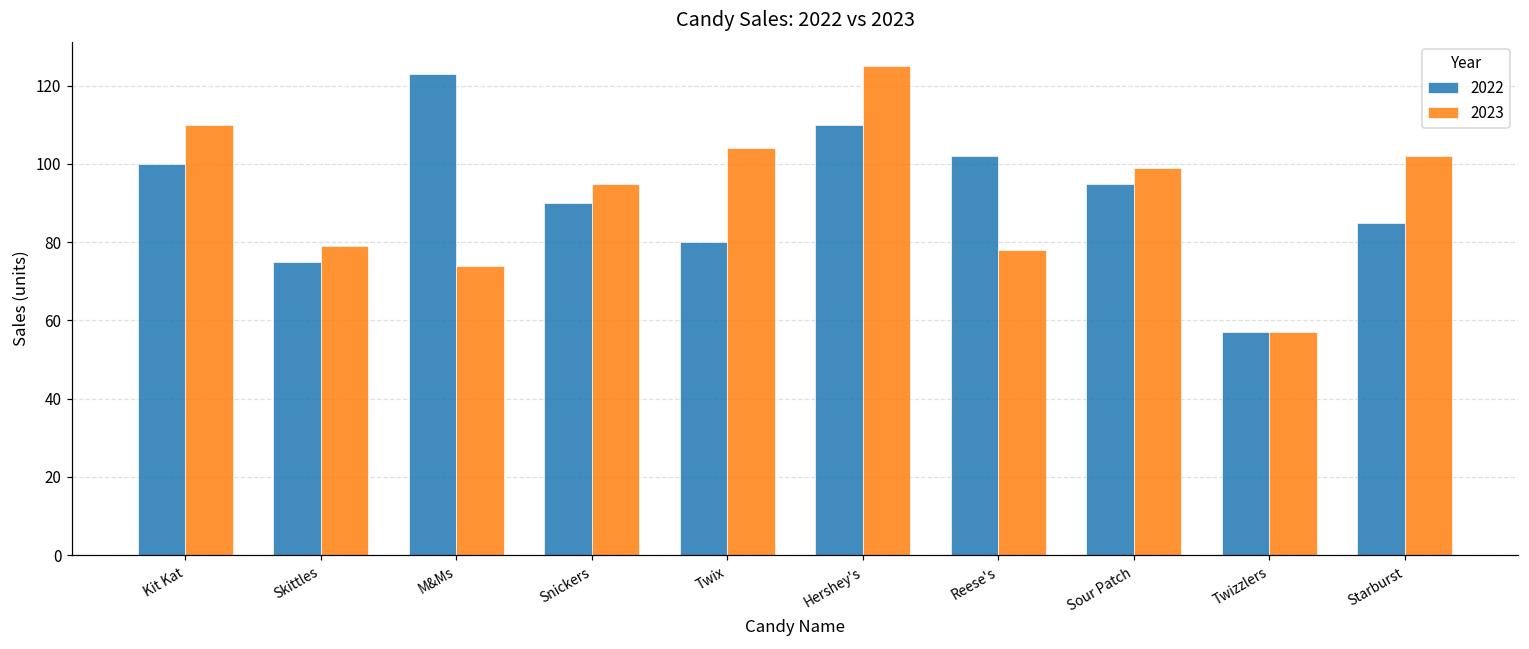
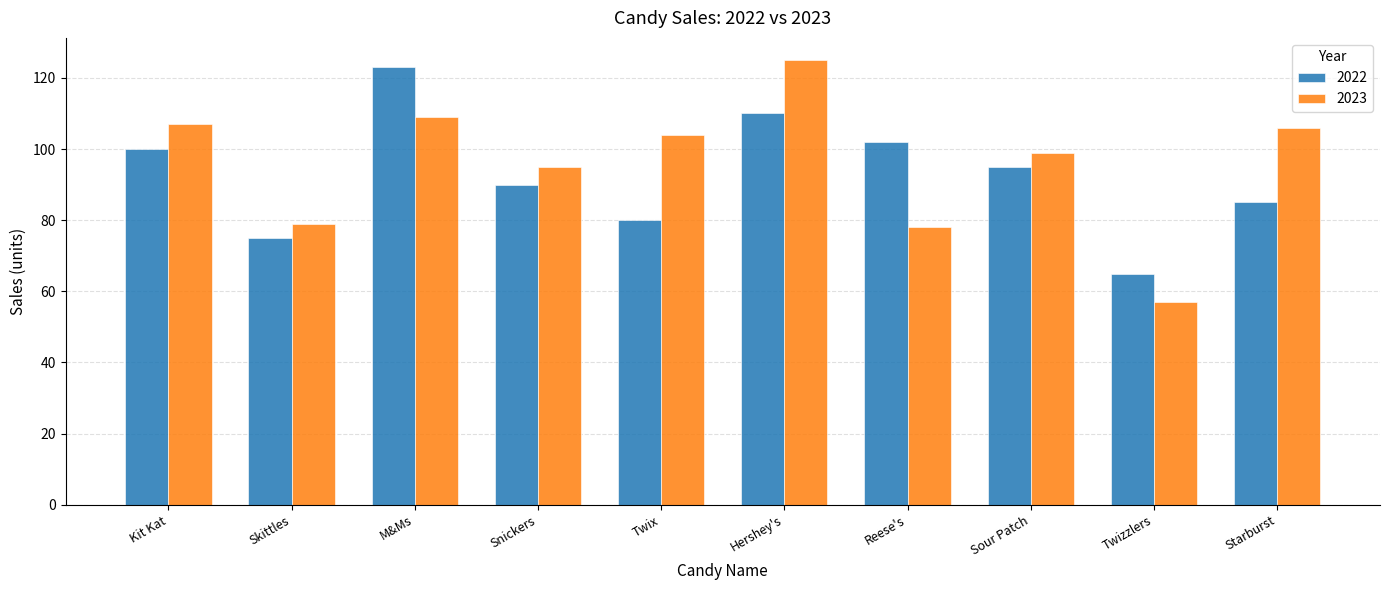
2023, Kit Kat: 110 -> 107
2023, M&Ms: 74 -> 109
2022, Twizzlers: 57 -> 65
2023, Starburst: 102 -> 106
